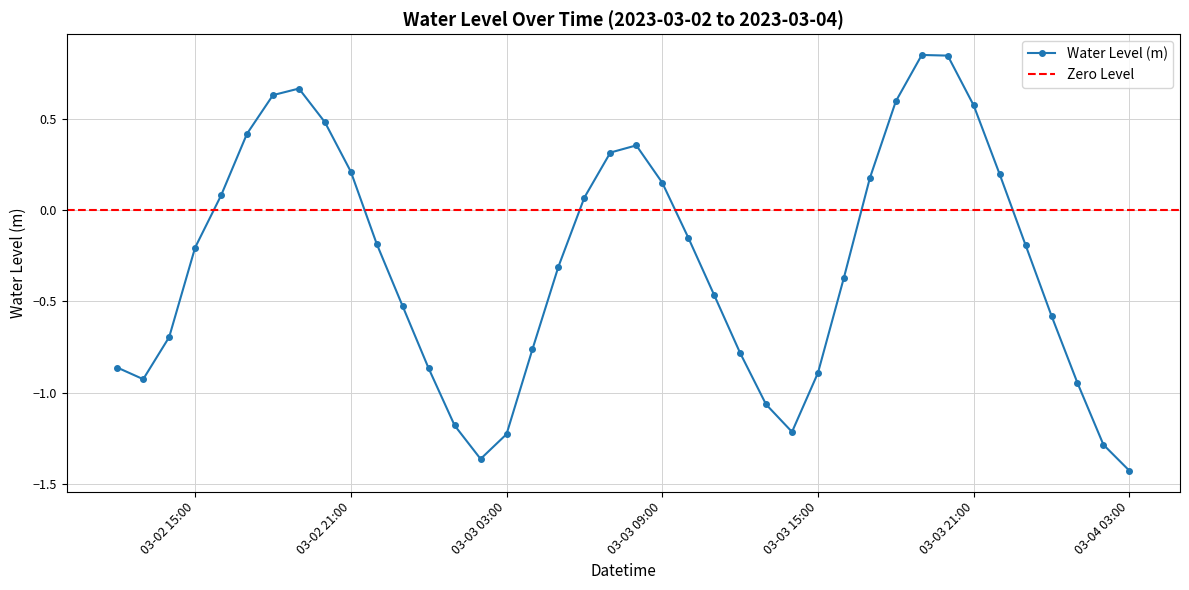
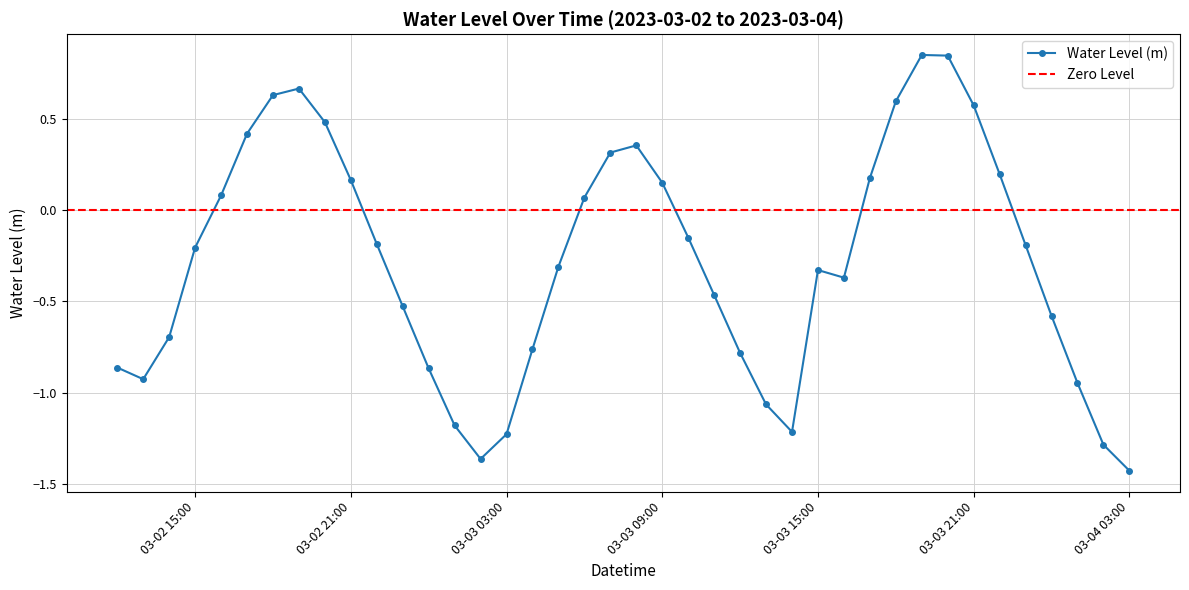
03-02 21:00: 0.21 -> 0.16
03-03 15:00: -0.89 -> -0.33
